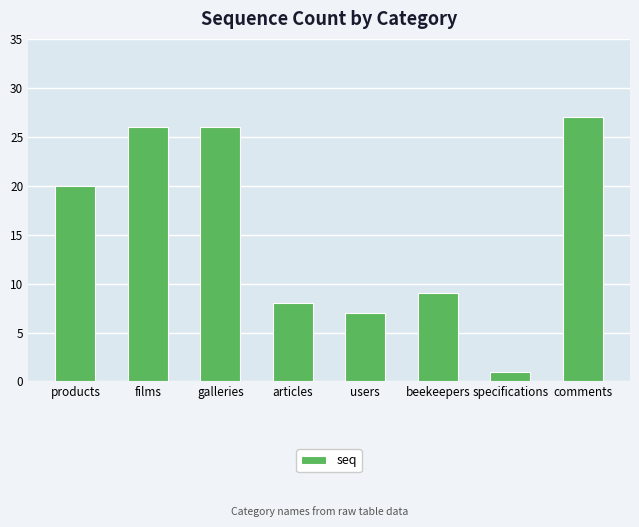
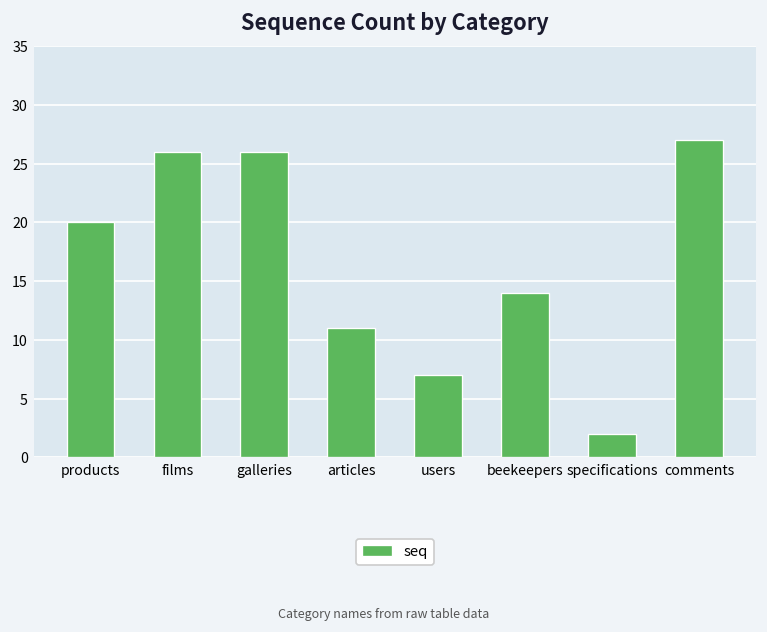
articles: 8 -> 11
beekeepers: 9 -> 14
specifications: 1 -> 2
